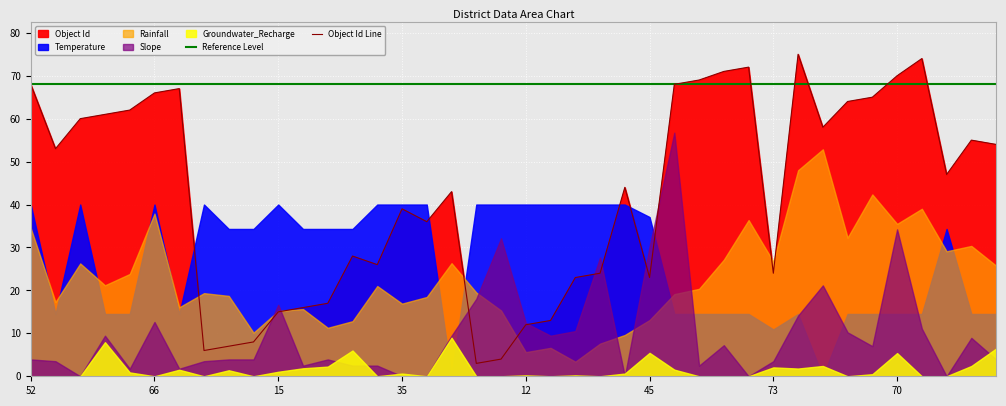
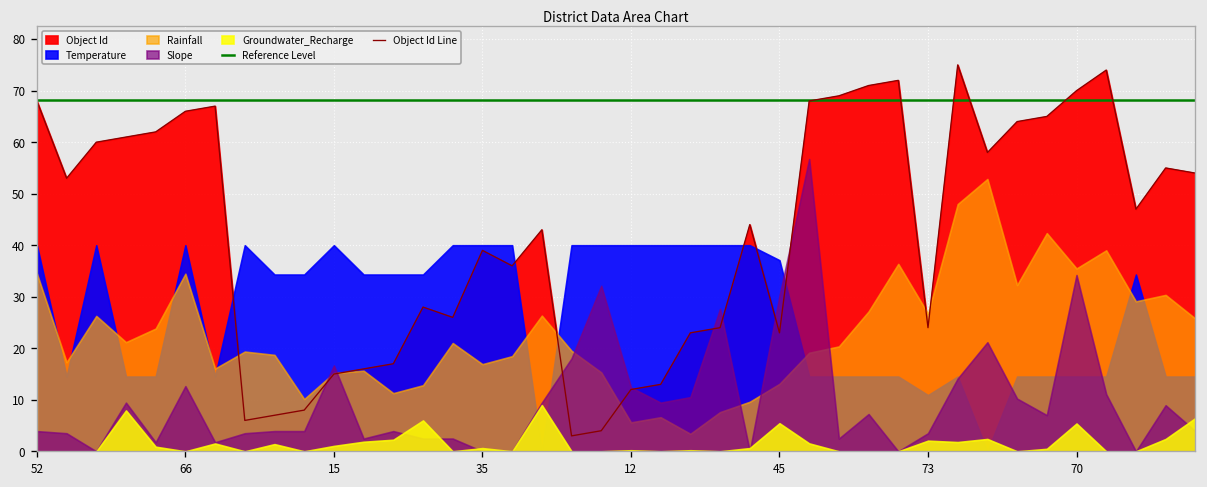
Rainfall, 66: 38 -> 34
